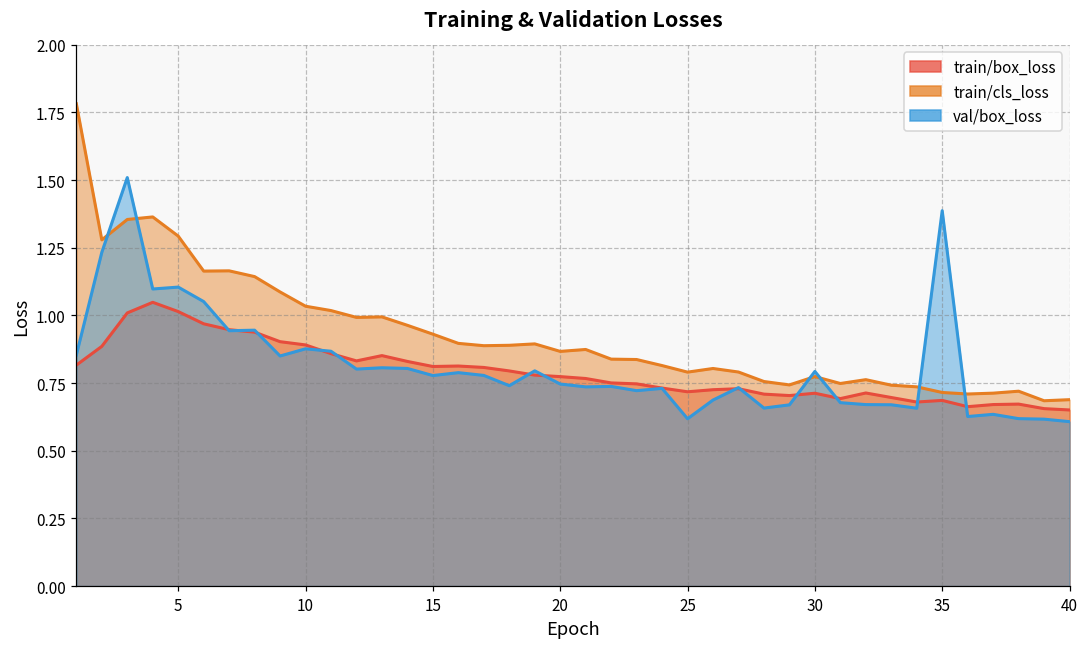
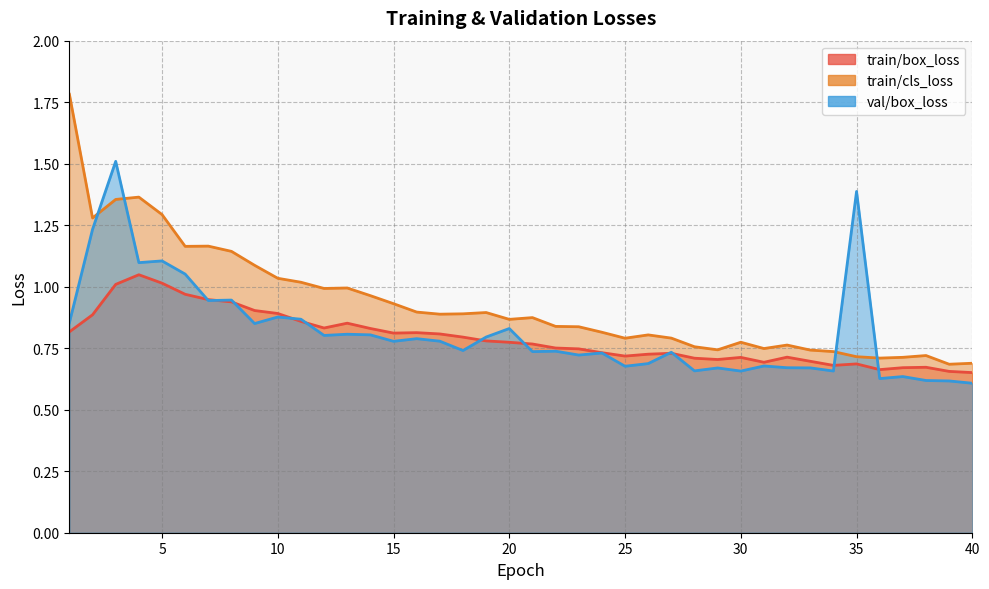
val/box_loss, 20: 0.75 -> 0.83
val/box_loss, 25: 0.62 -> 0.68
val/box_loss, 30: 0.79 -> 0.66
